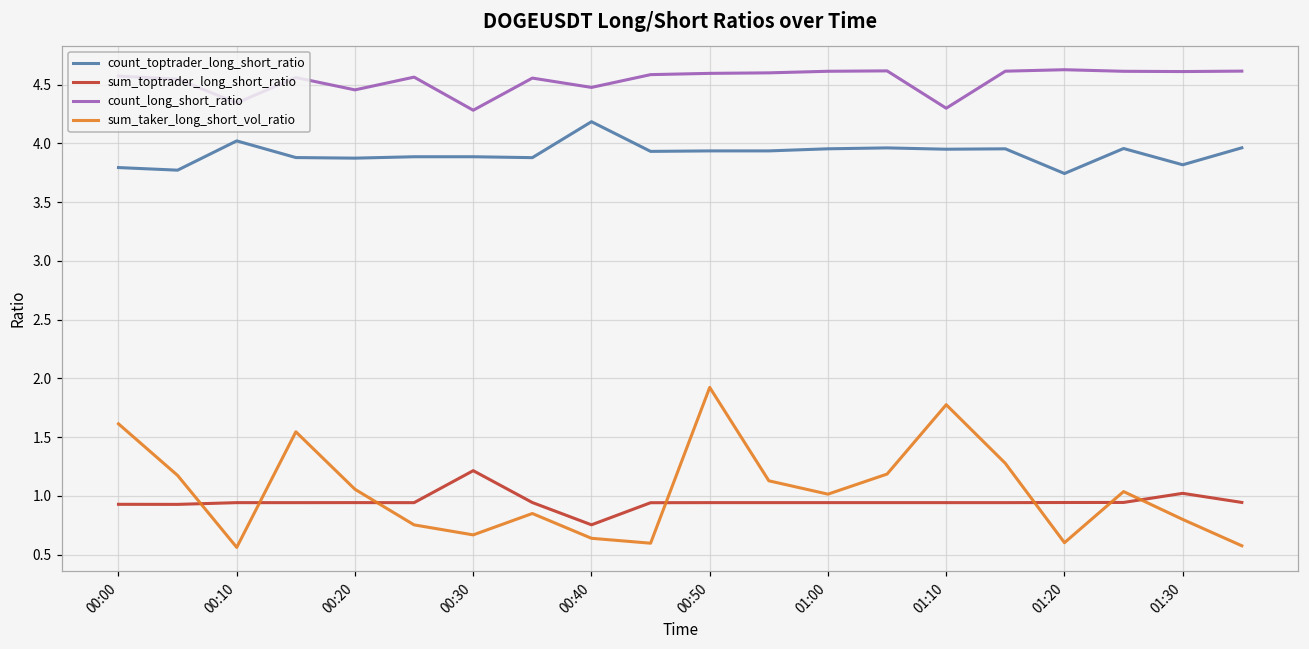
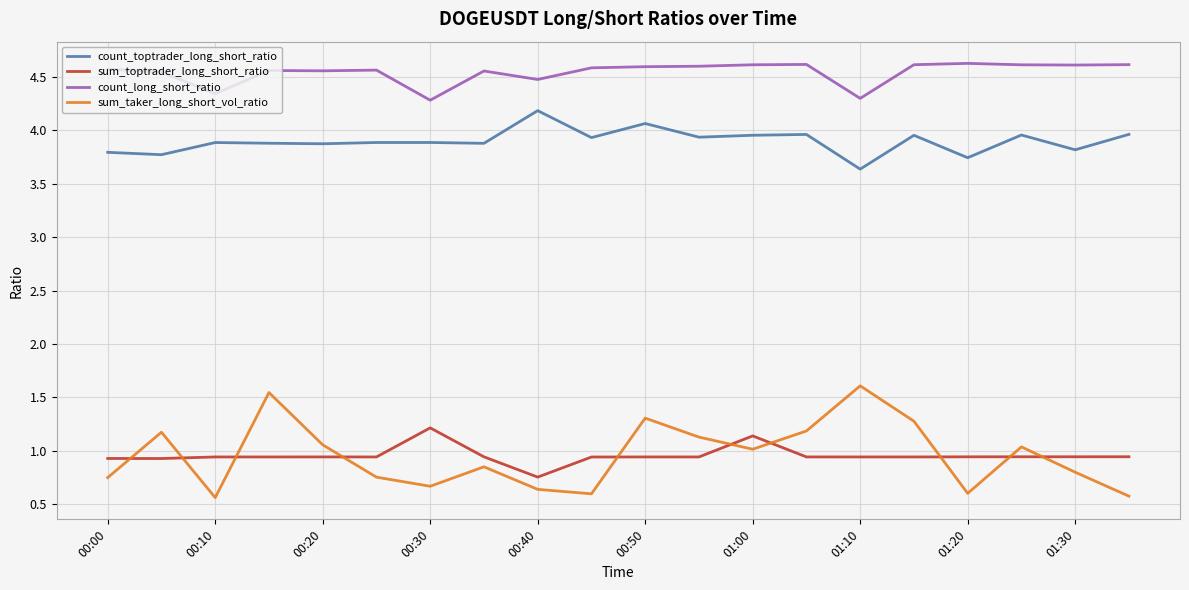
sum_taker_long_short_vol_ratio, 00:00: 1.61 -> 0.75
count_toptrader_long_short_ratio, 00:10: 4.02 -> 3.89
count_long_short_ratio, 00:20: 4.46 -> 4.56
count_toptrader_long_short_ratio, 00:50: 3.94 -> 4.06
sum_taker_long_short_vol_ratio, 00:50: 1.92 -> 1.31
sum_toptrader_long_short_ratio, 01:00: 0.94 -> 1.14
count_toptrader_long_short_ratio, 01:10: 3.95 -> 3.64
sum_taker_long_short_vol_ratio, 01:10: 1.78 -> 1.61
sum_toptrader_long_short_ratio, 01:30: 1.02 -> 0.94
